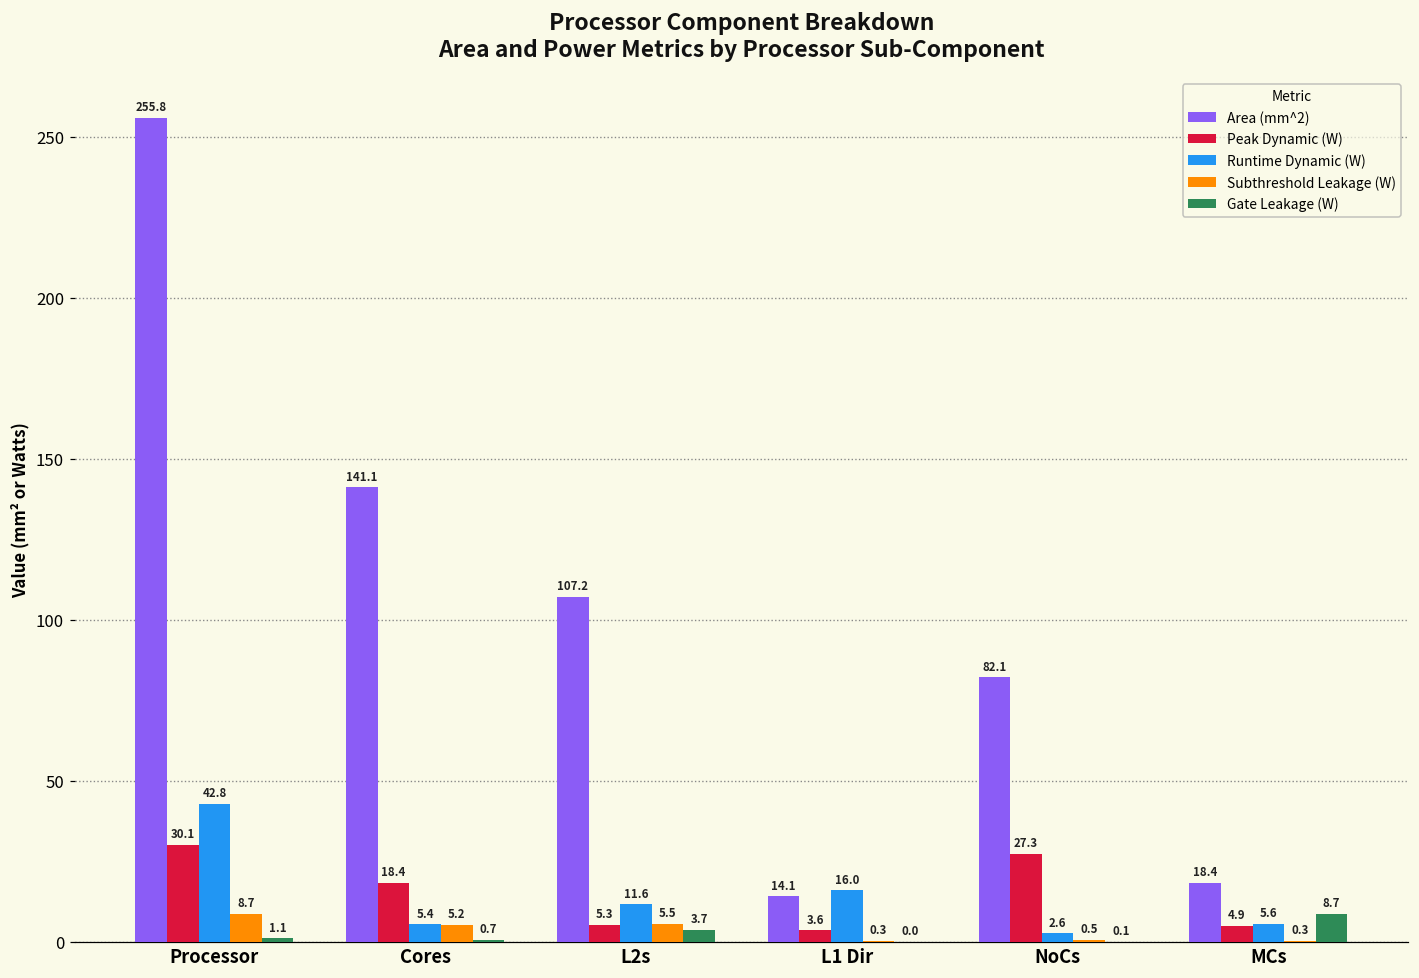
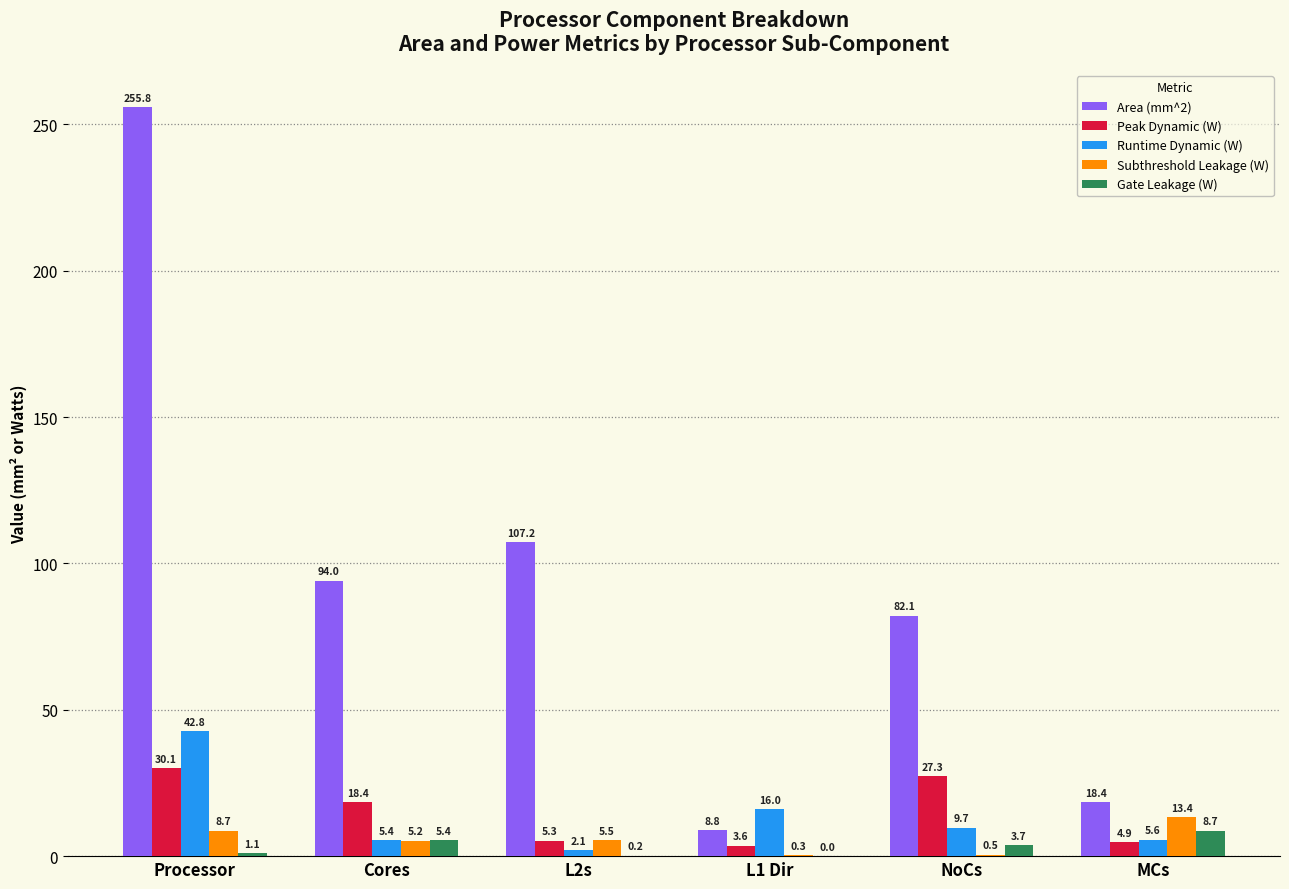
Area (mm^2), Cores: 141.1 -> 94.0
Gate Leakage (W), Cores: 0.7 -> 5.4
Runtime Dynamic (W), L2s: 11.6 -> 2.1
Gate Leakage (W), L2s: 3.7 -> 0.2
Area (mm^2), L1 Dir: 14.1 -> 8.8
Runtime Dynamic (W), NoCs: 2.6 -> 9.7
Gate Leakage (W), NoCs: 0.1 -> 3.7
Subthreshold Leakage (W), MCs: 0.3 -> 13.4
